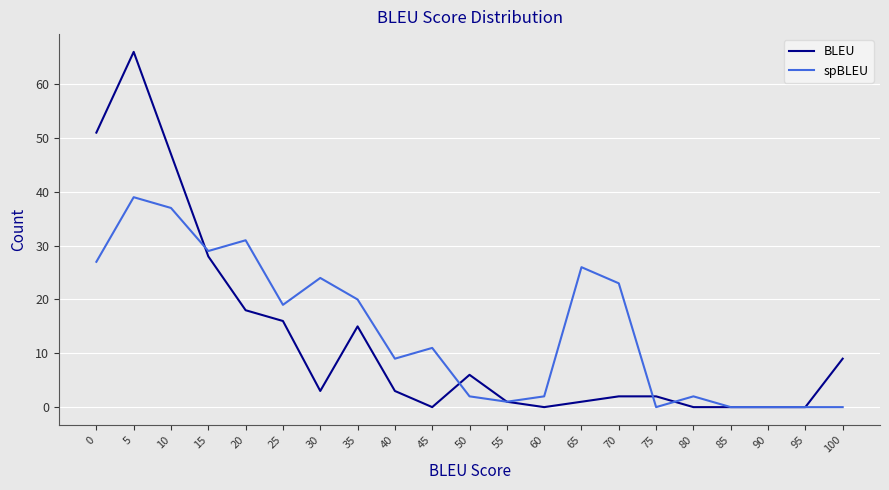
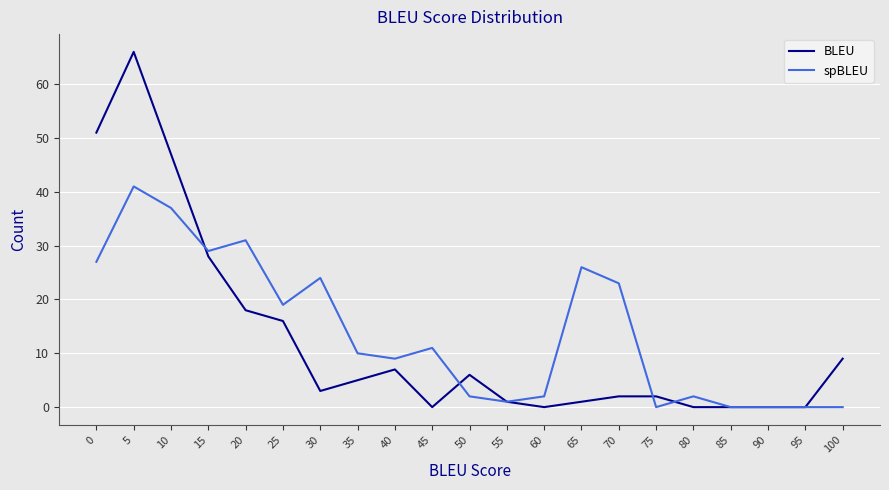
spBLEU, 5: 39 -> 41
BLEU, 35: 15 -> 5
spBLEU, 35: 20 -> 10
BLEU, 40: 3 -> 7
